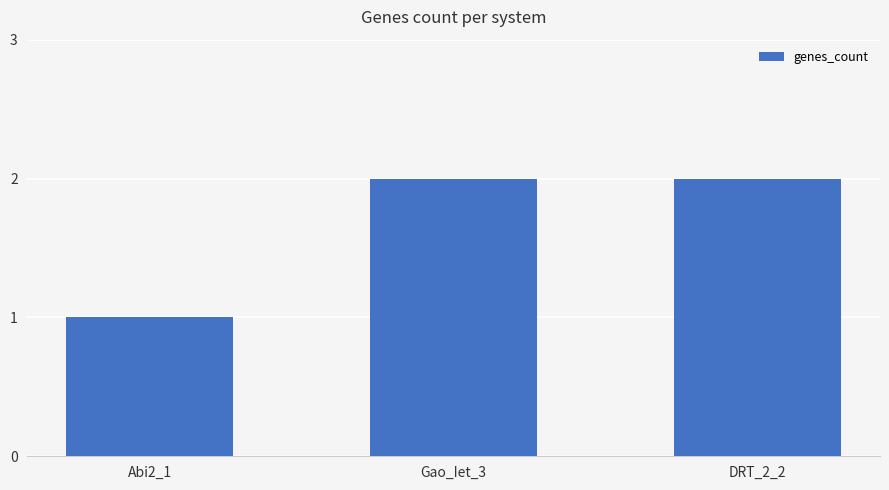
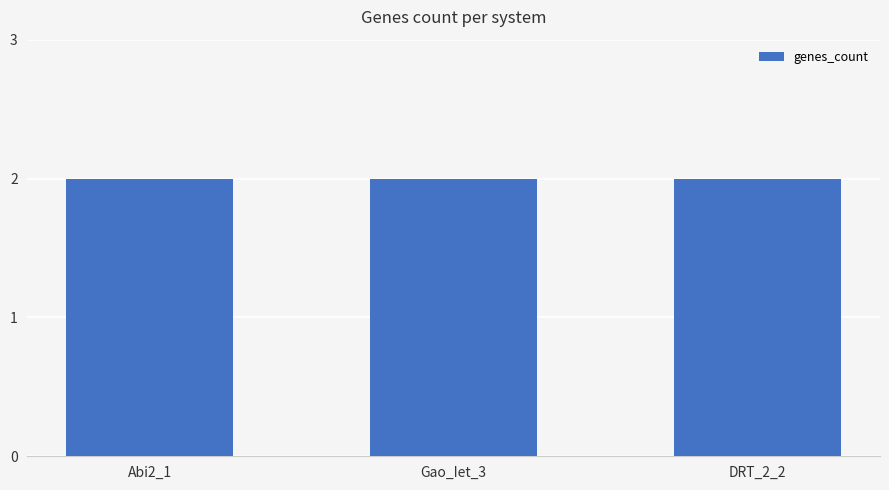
Abi2_1: 1 -> 2
